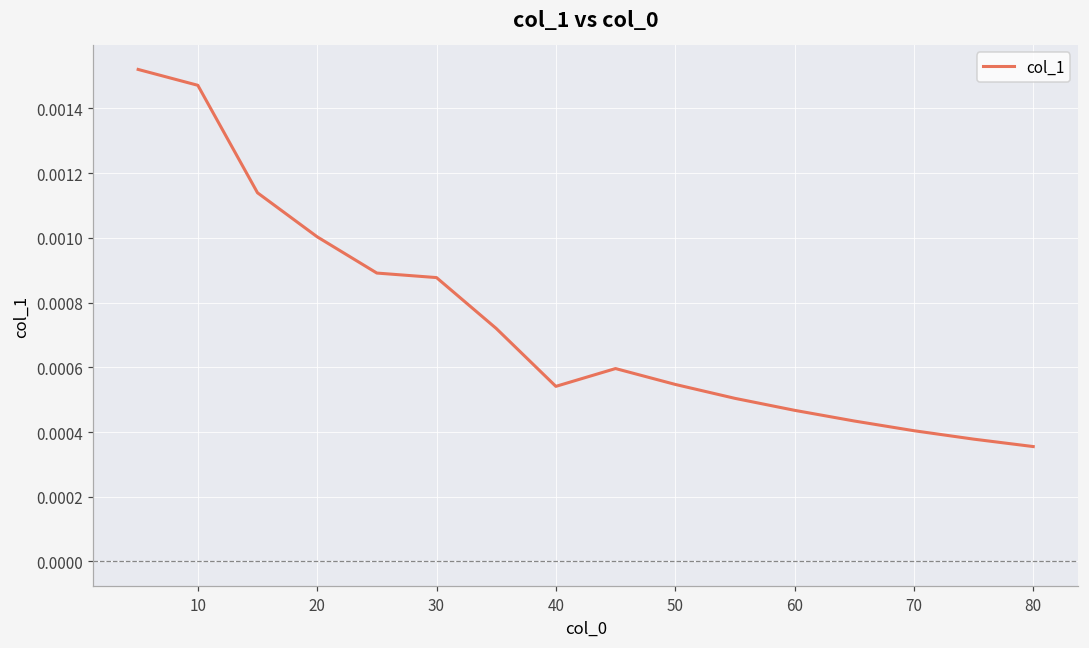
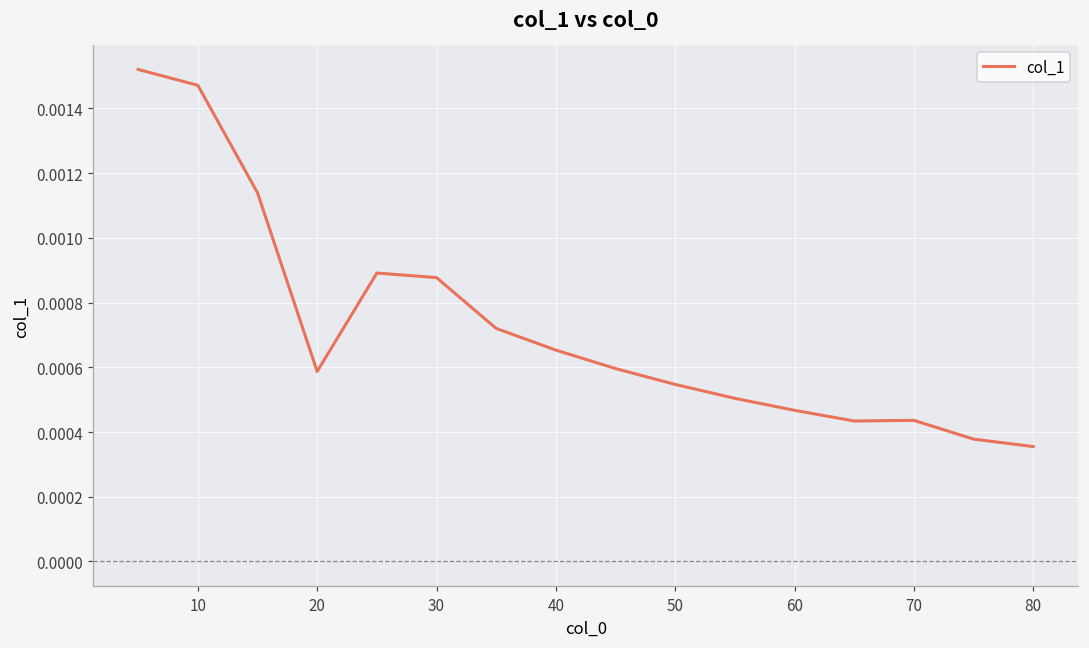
20: 0.00100 -> 0.00059
40: 0.00054 -> 0.00065
70: 0.00040 -> 0.00044
